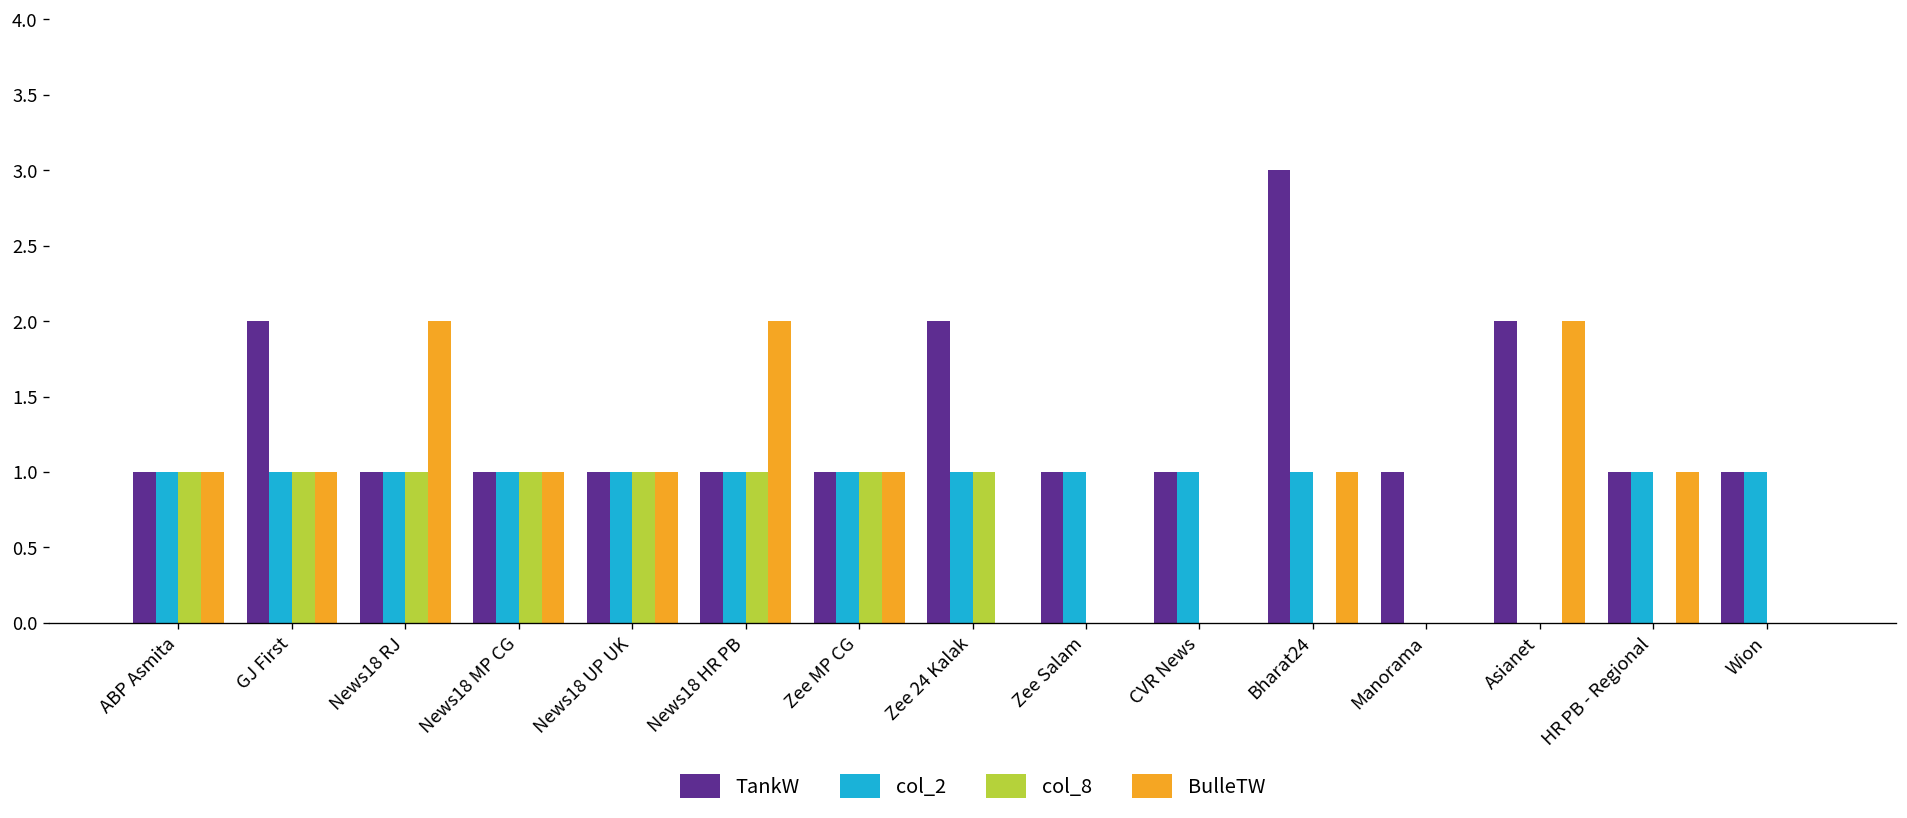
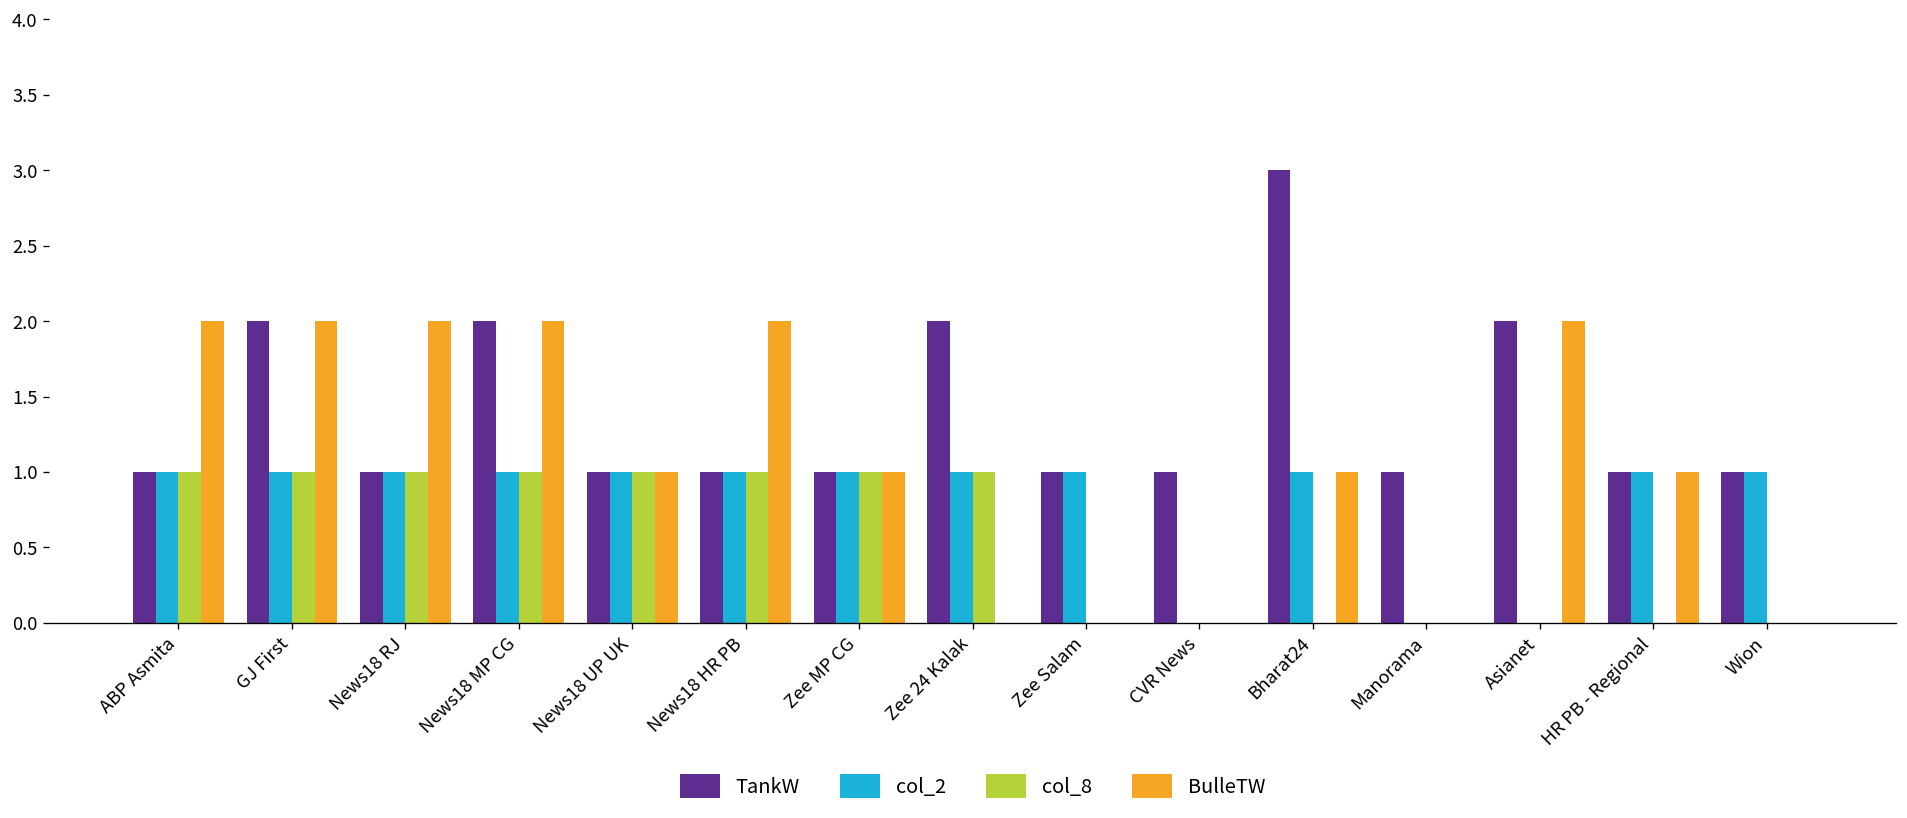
BulleTW, ABP Asmita: 1 -> 2
BulleTW, GJ First: 1 -> 2
TankW, News18 MP CG: 1 -> 2
BulleTW, News18 MP CG: 1 -> 2
col_2, CVR News: 1 -> 0
